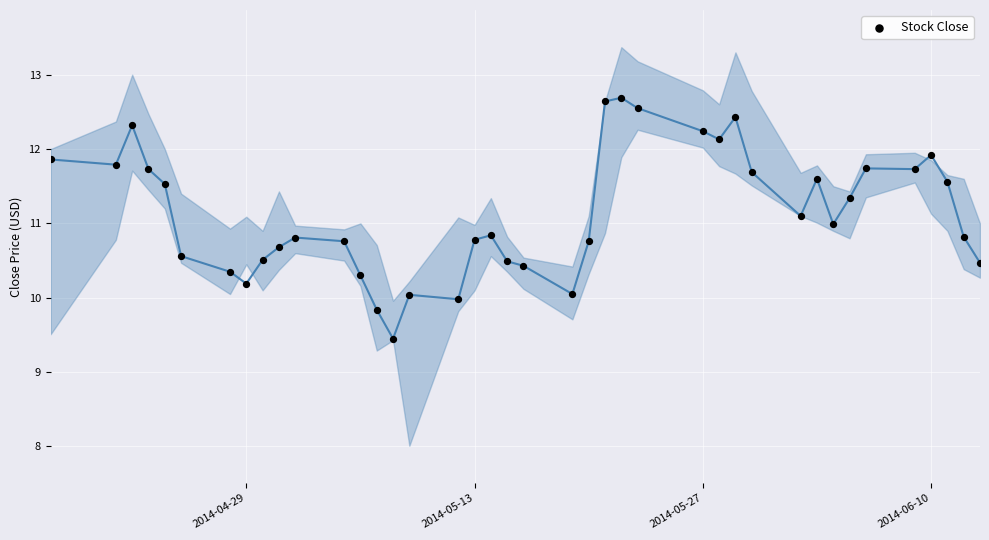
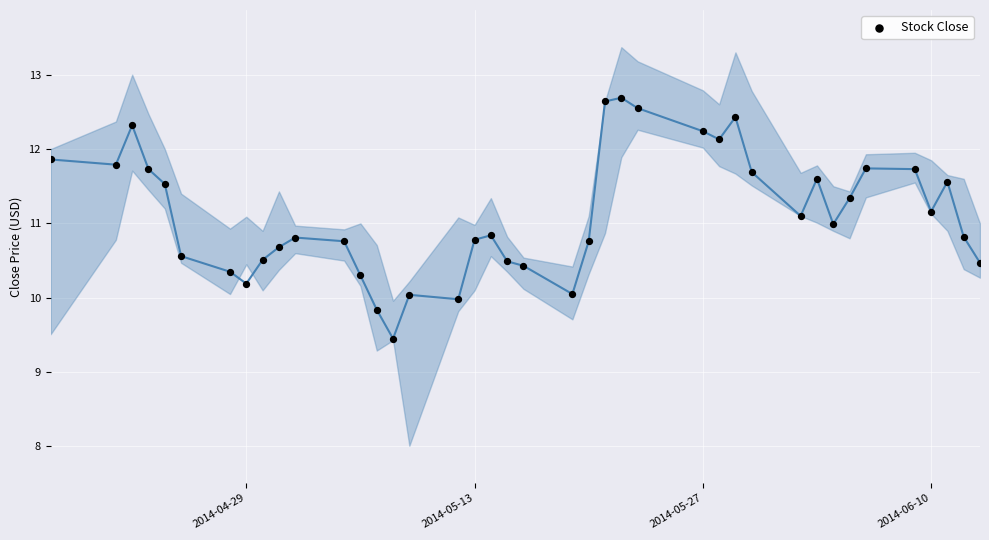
Stock Close, 2014-06-10: 11.9 -> 11.2
